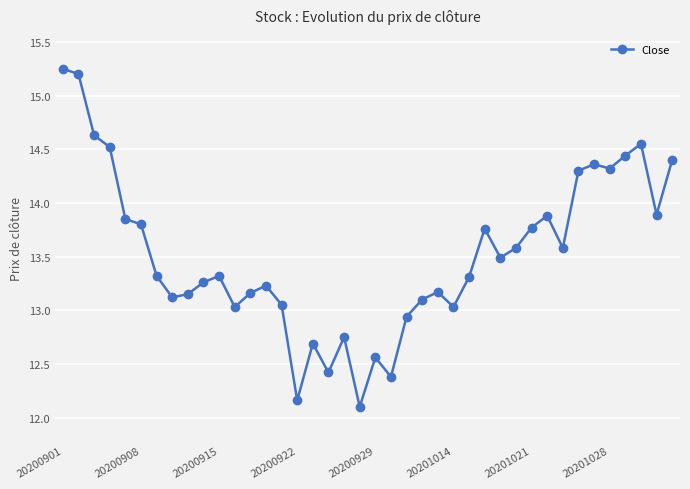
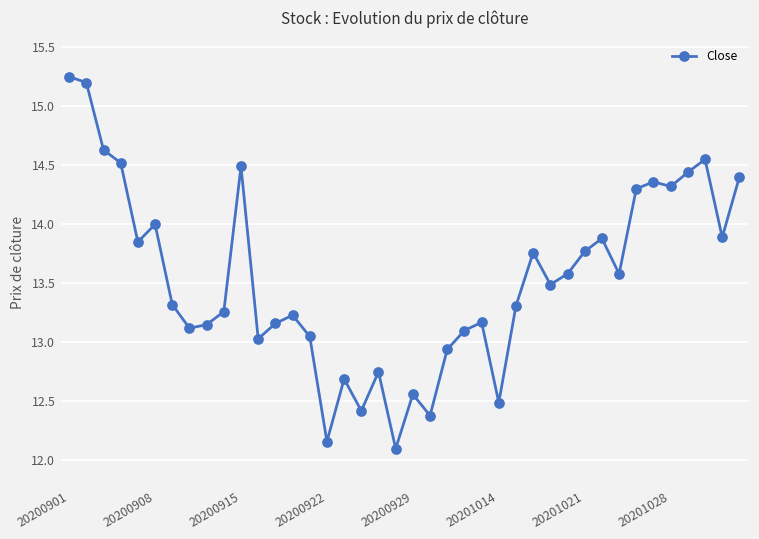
20200908: 13.8 -> 14.0
20200915: 13.32 -> 14.49
20201014: 13.03 -> 12.49
